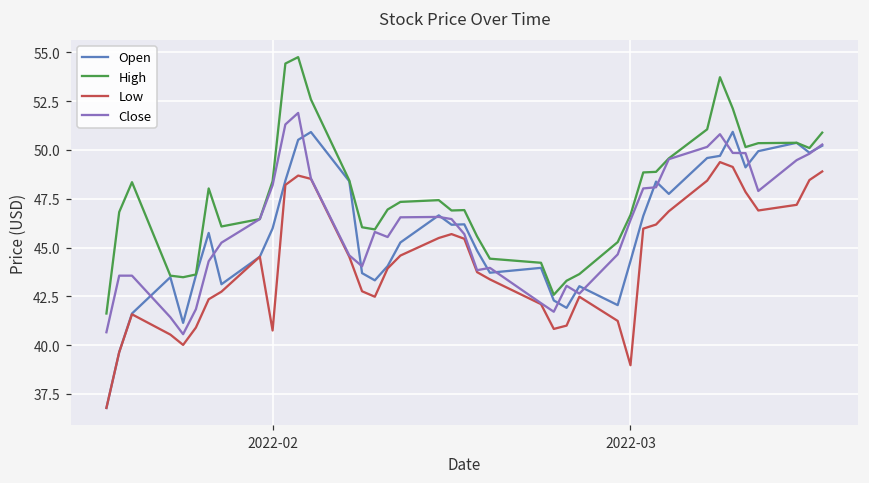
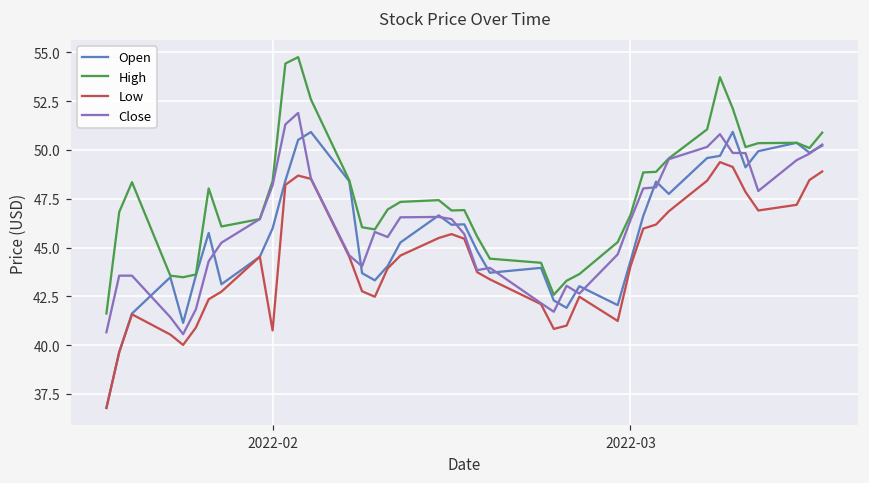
Low, 2022-03: 39.0 -> 44.0
